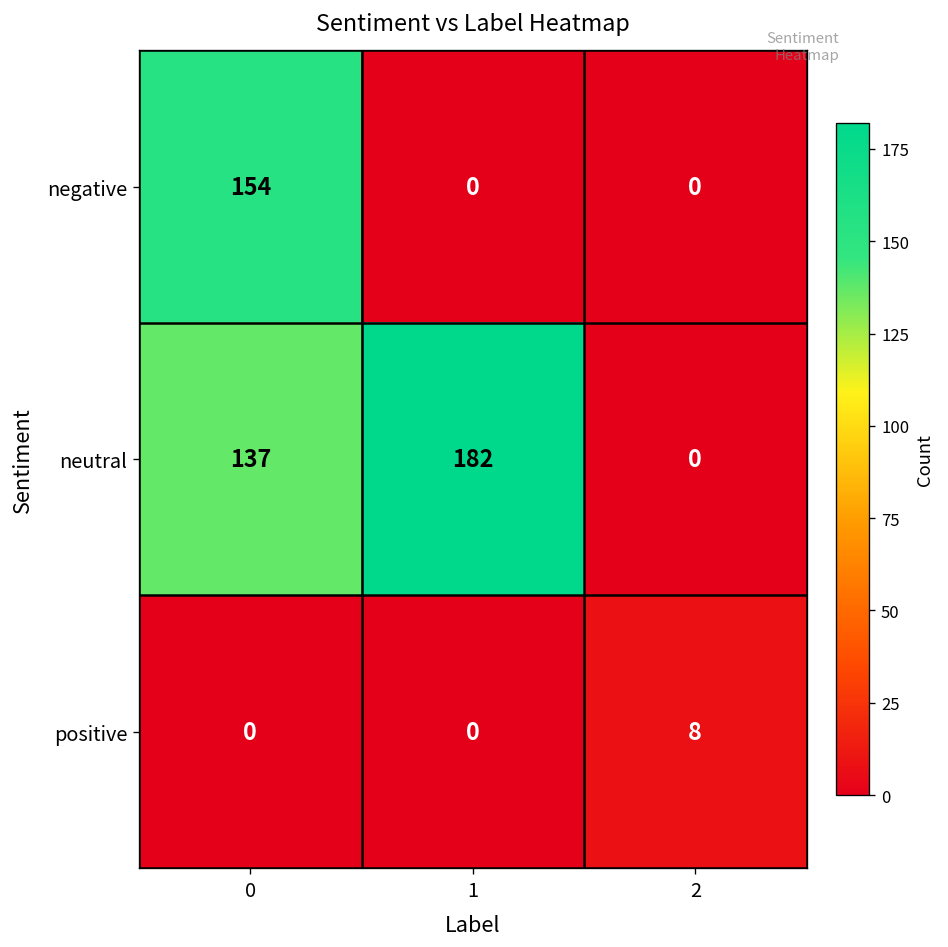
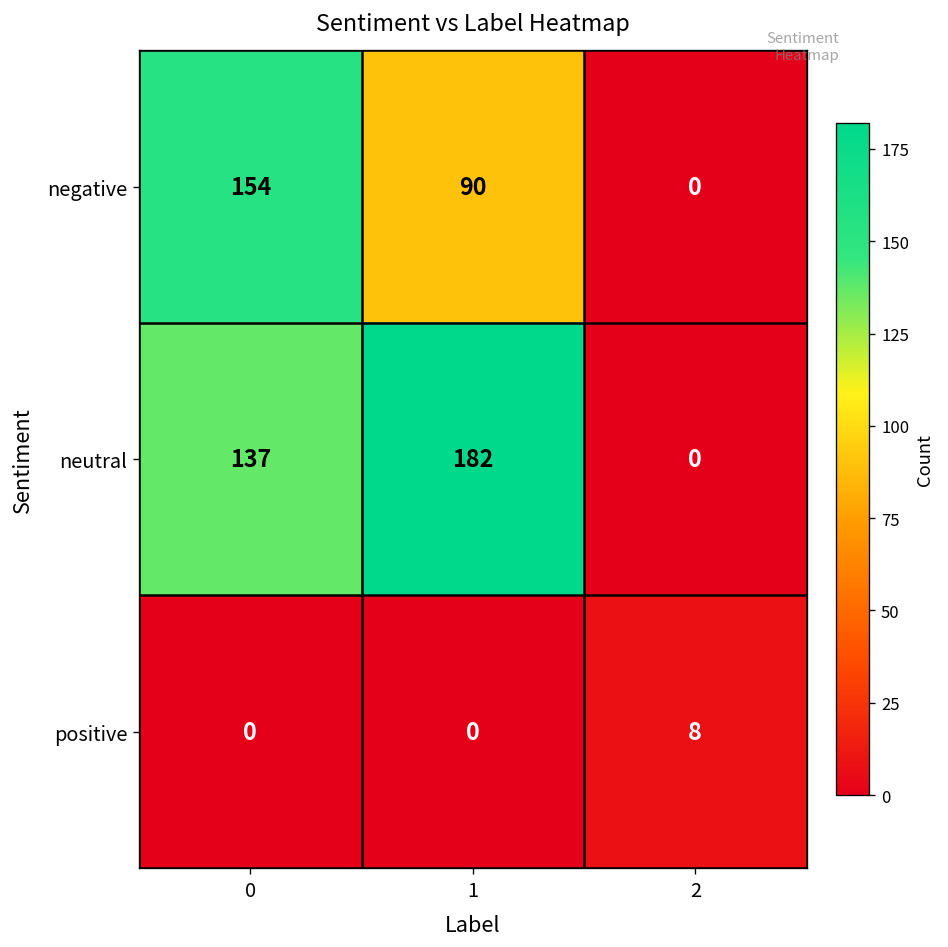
negative, 1: 0 -> 90
